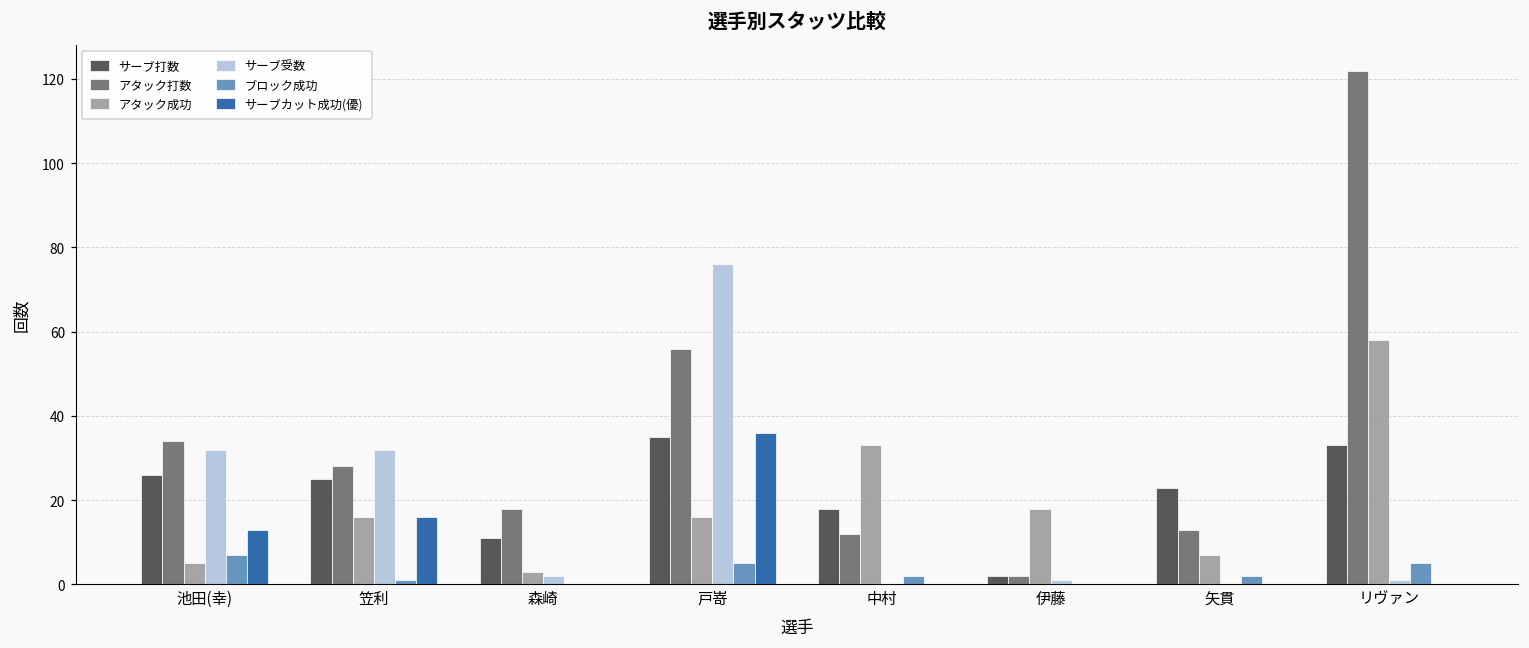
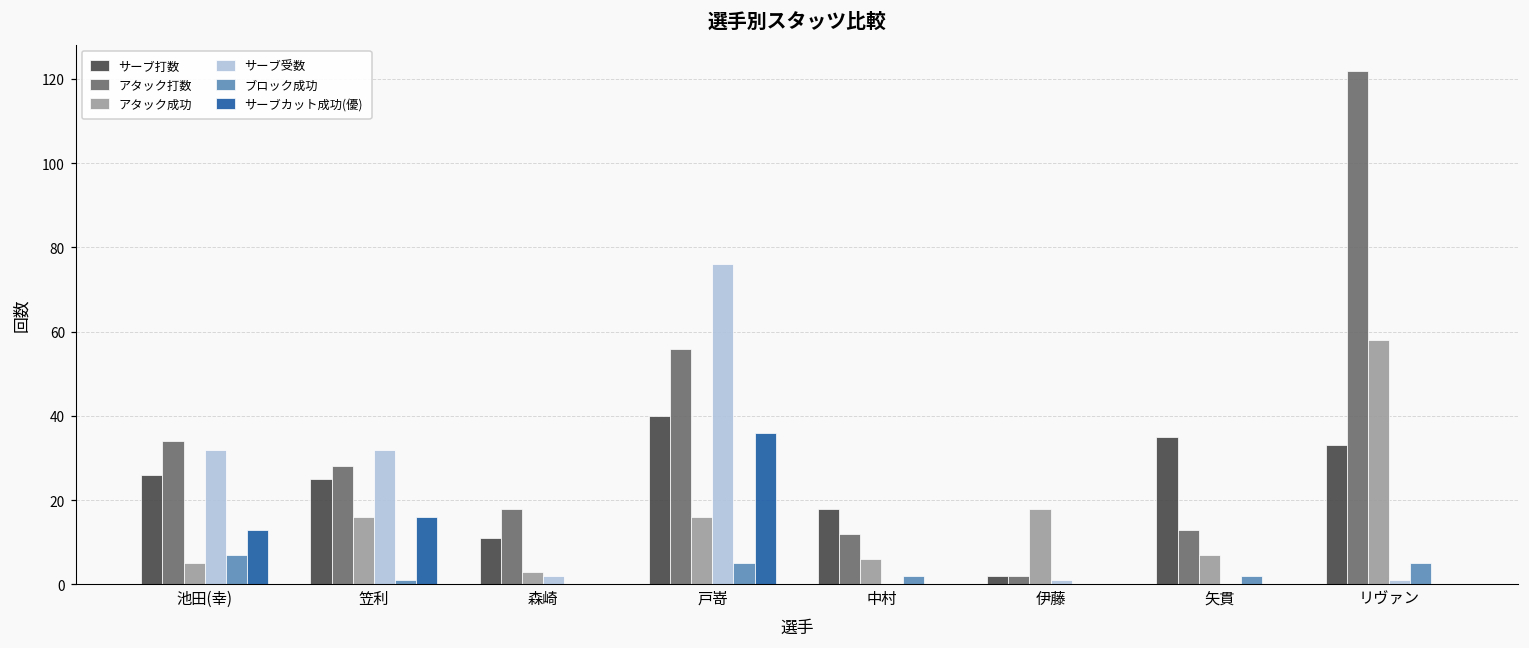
サーブ打数, 戸嵜: 35 -> 40
アタック成功, 中村: 33 -> 6
サーブ打数, 矢貫: 23 -> 35
